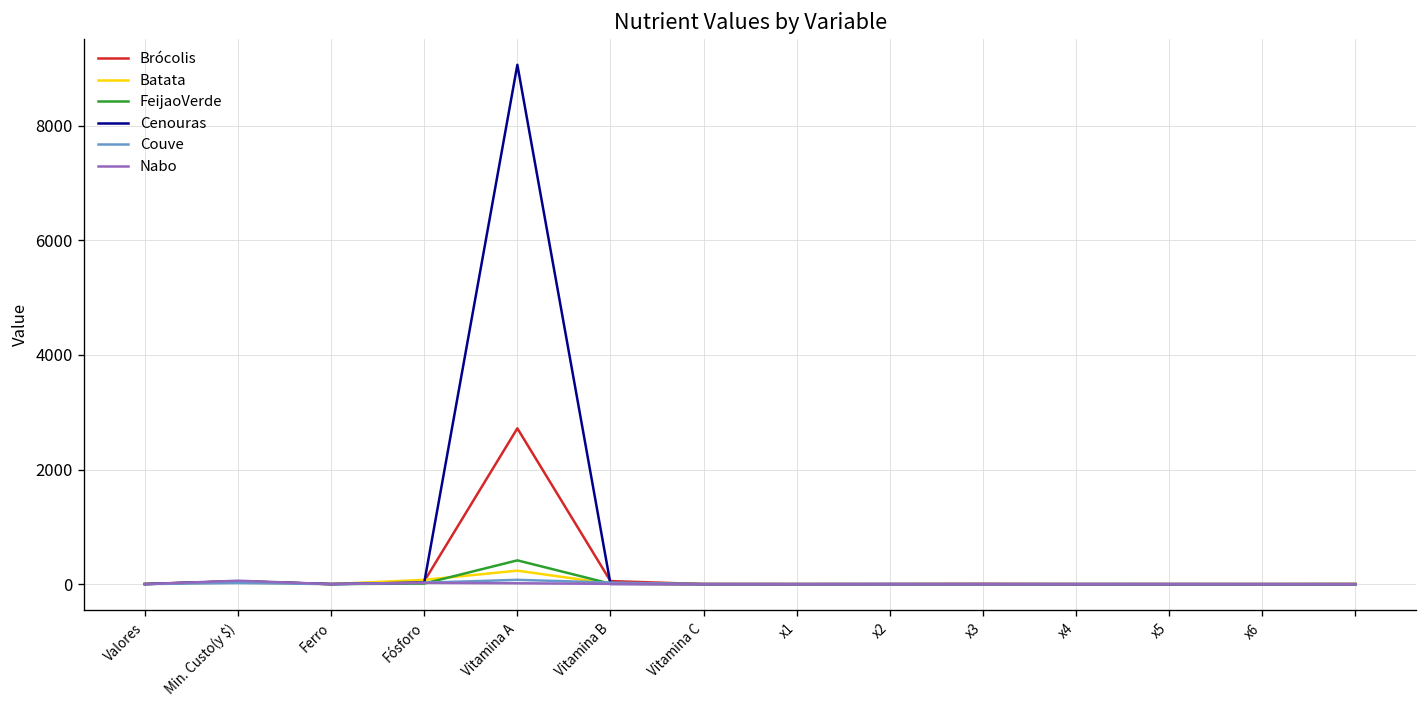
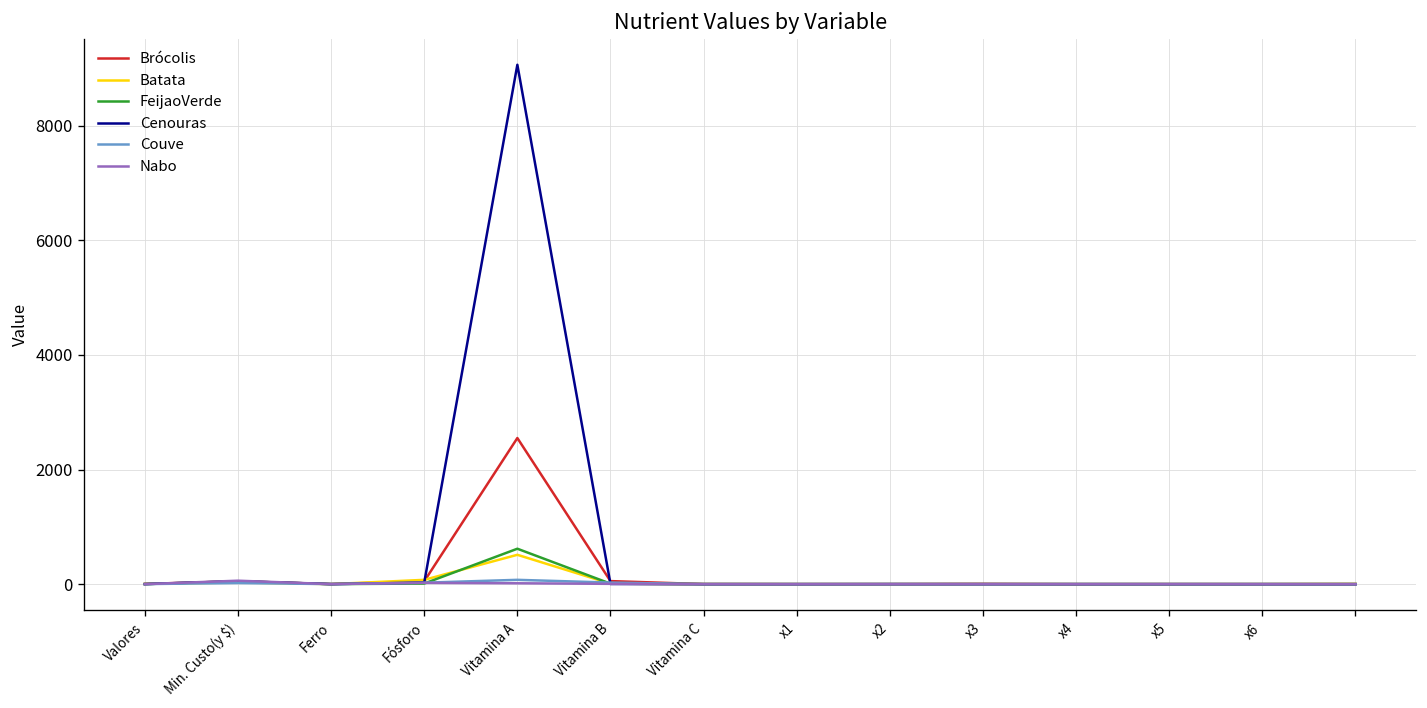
Brócolis, Vitamina A: 2700 -> 2600
Batata, Vitamina A: 200 -> 500
FeijaoVerde, Vitamina A: 400 -> 600
